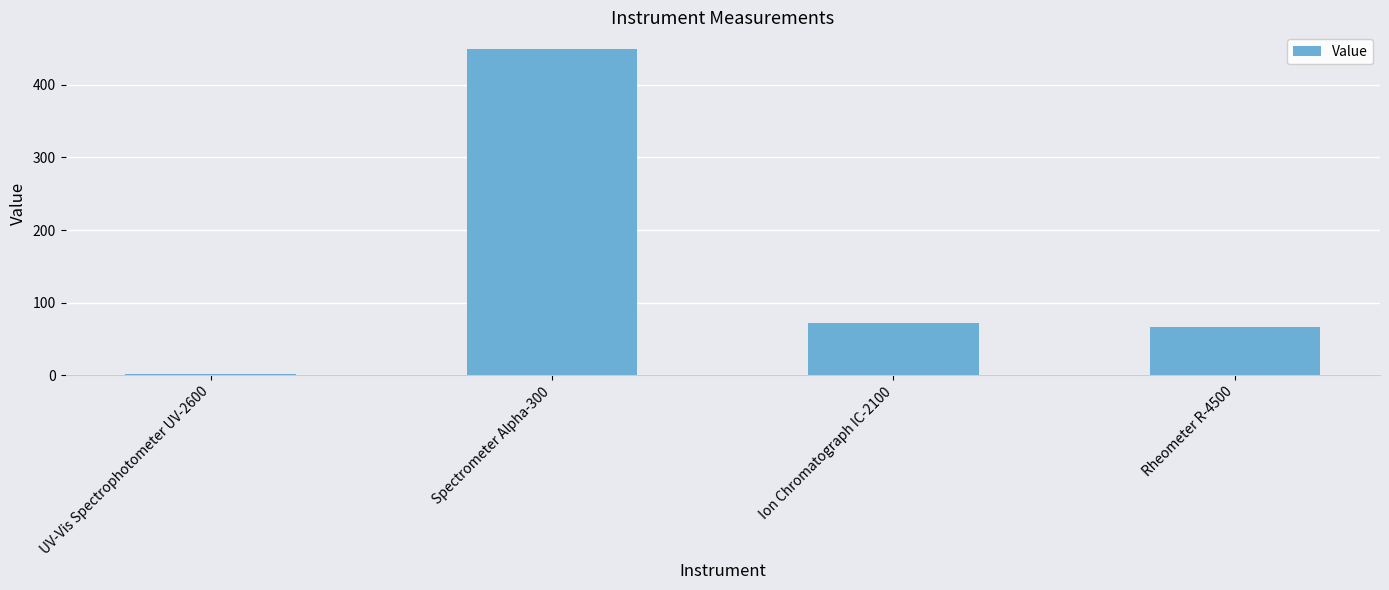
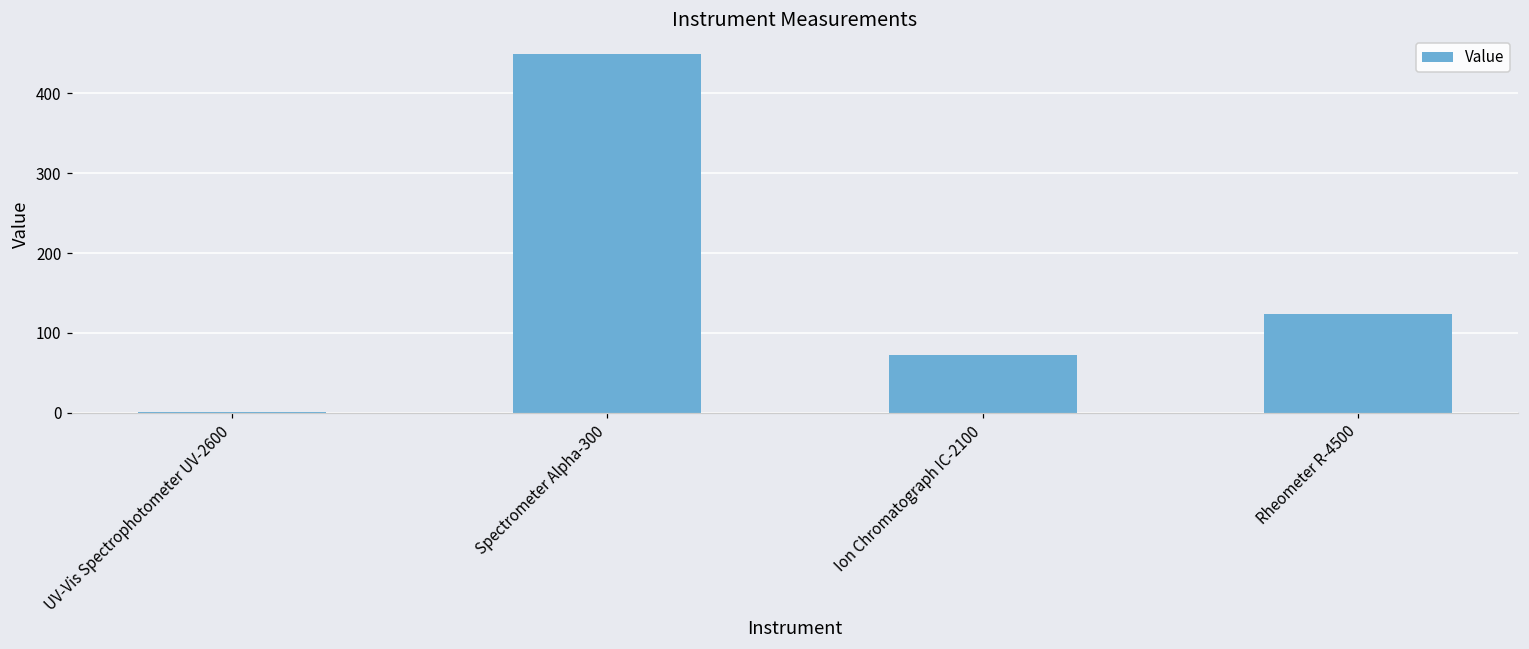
Rheometer R-4500: 70 -> 120
